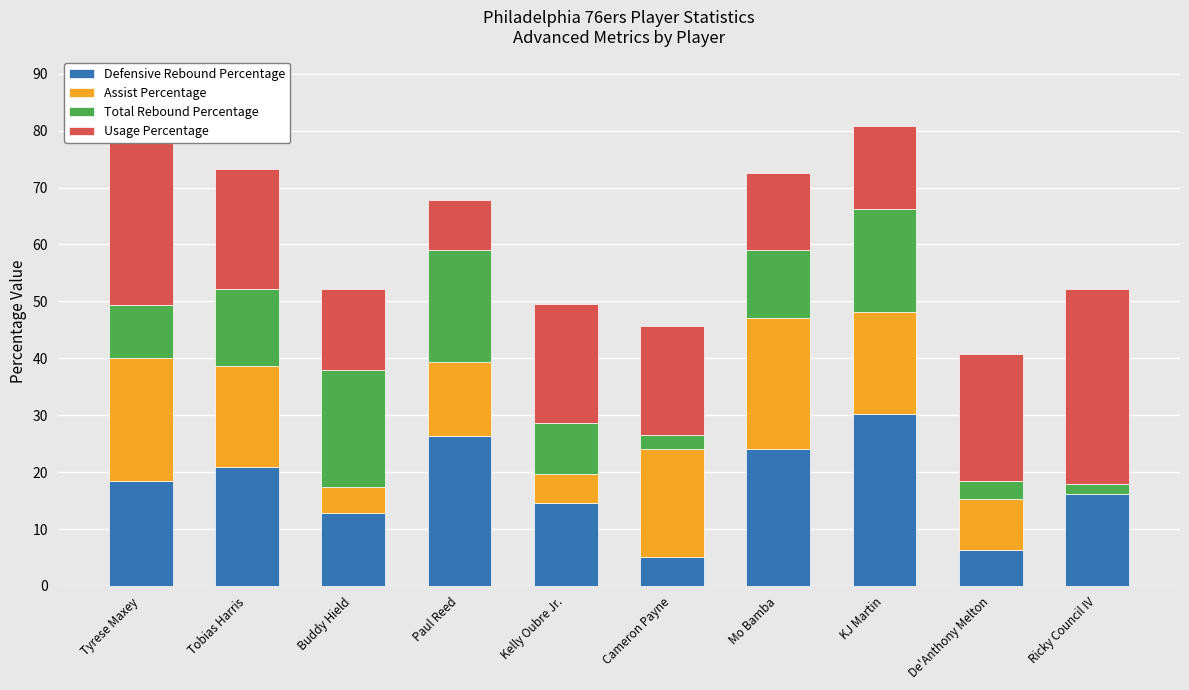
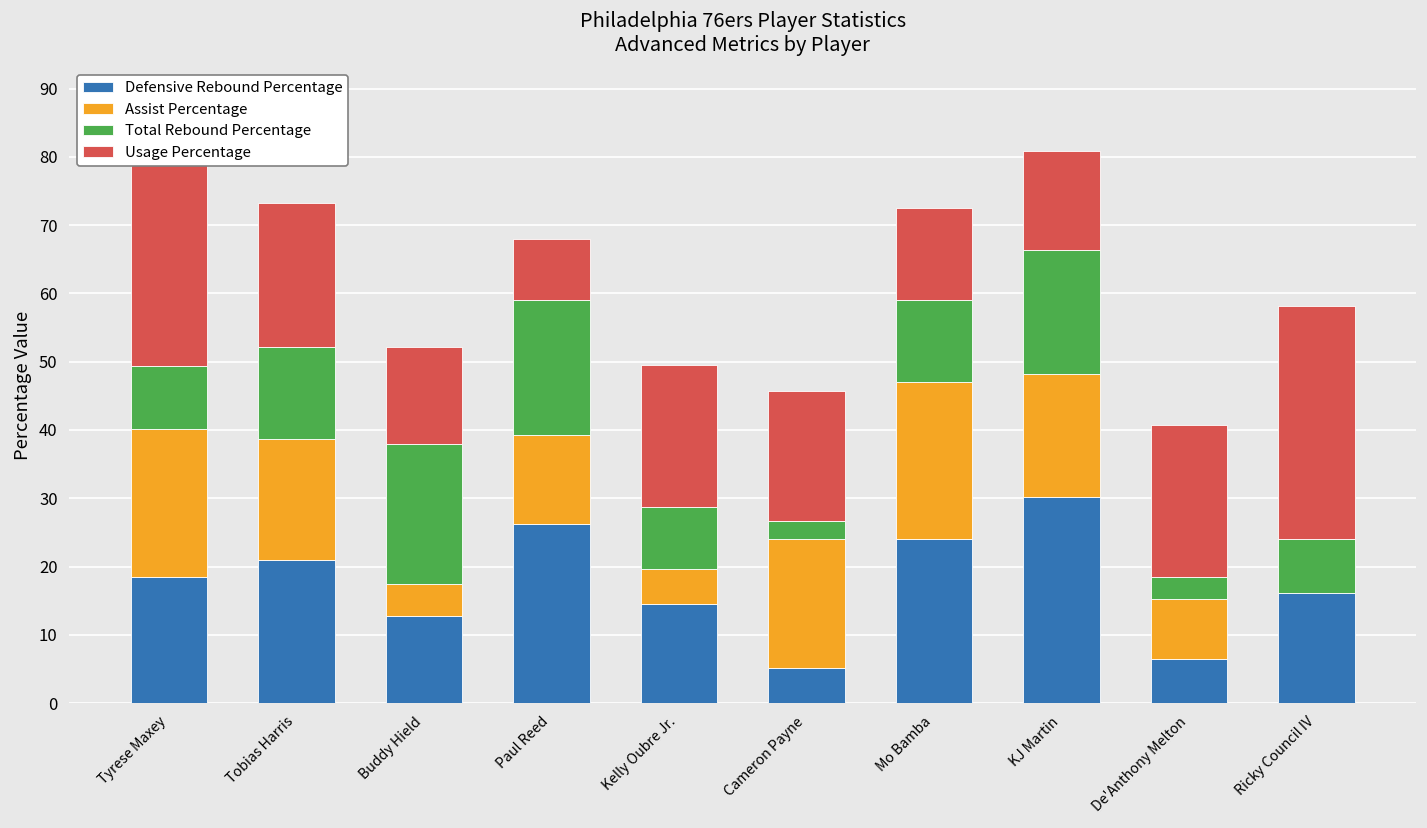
Total Rebound Percentage, Ricky Council IV: 2 -> 8
